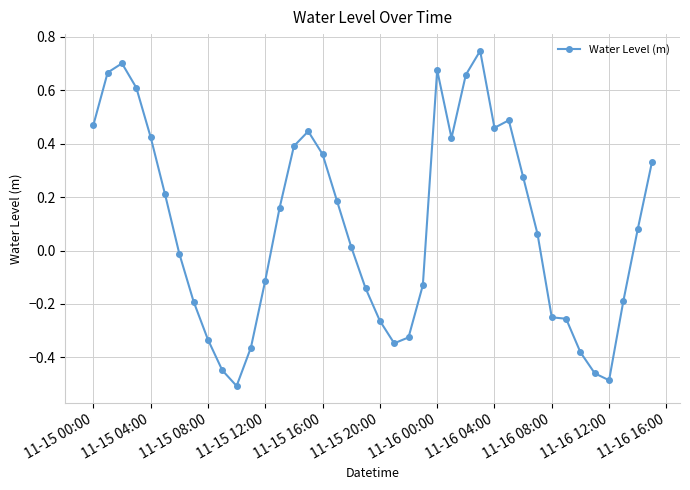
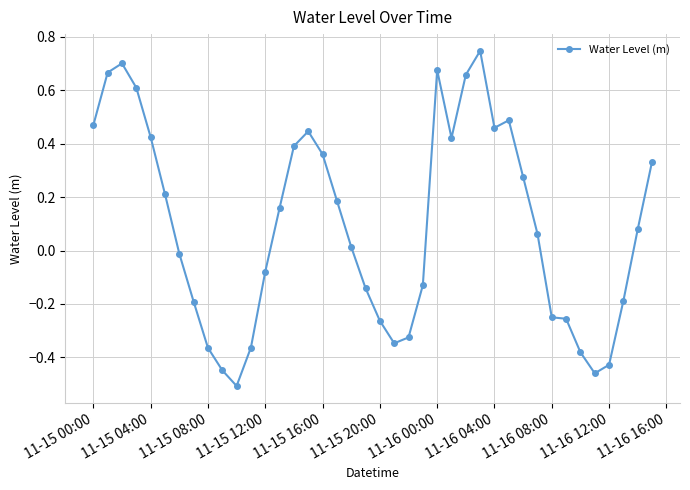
11-15 08:00: -0.33 -> -0.36
11-15 12:00: -0.11 -> -0.08
11-16 12:00: -0.49 -> -0.43
